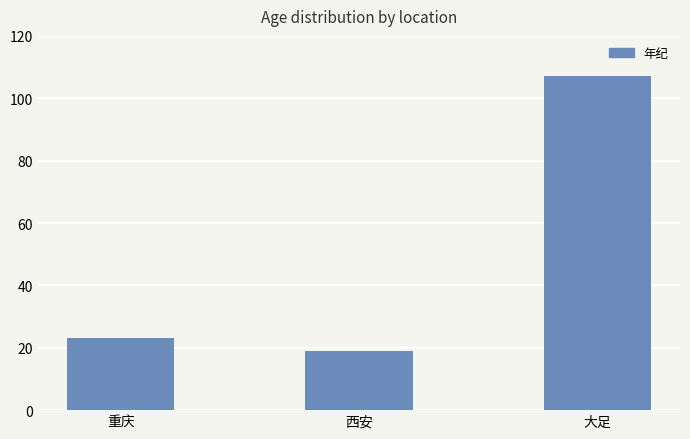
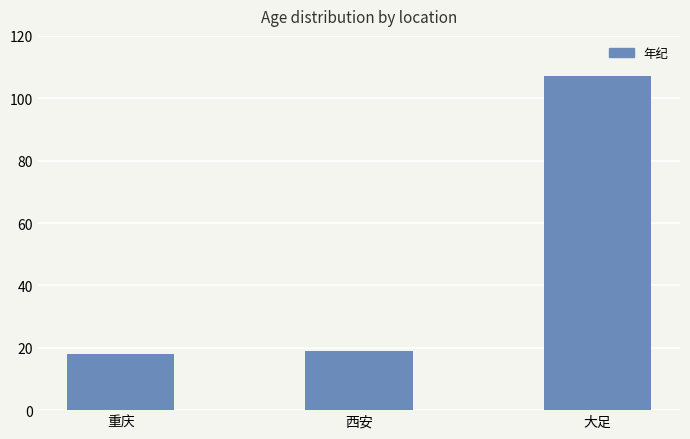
重庆: 23 -> 18
